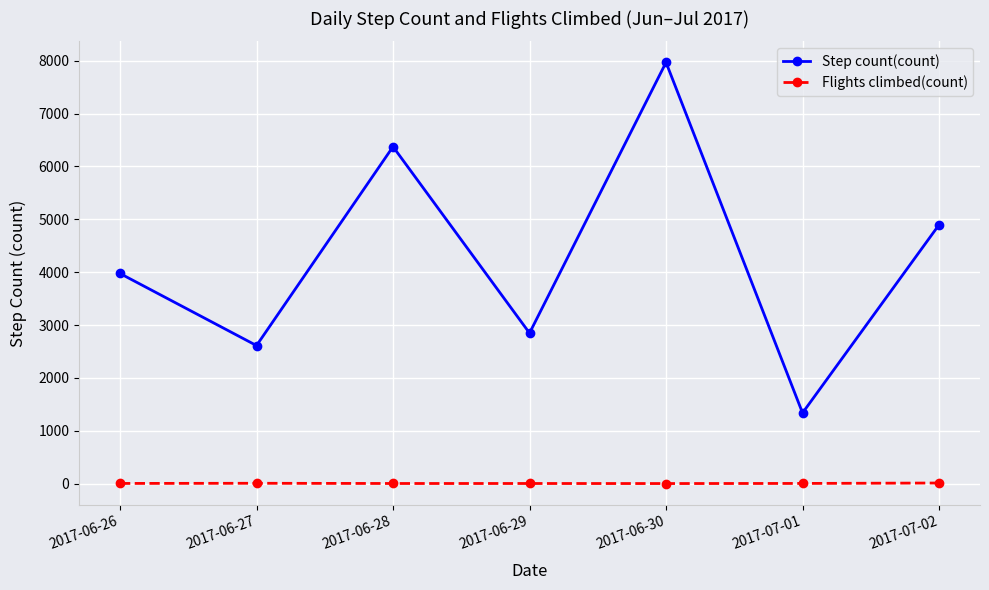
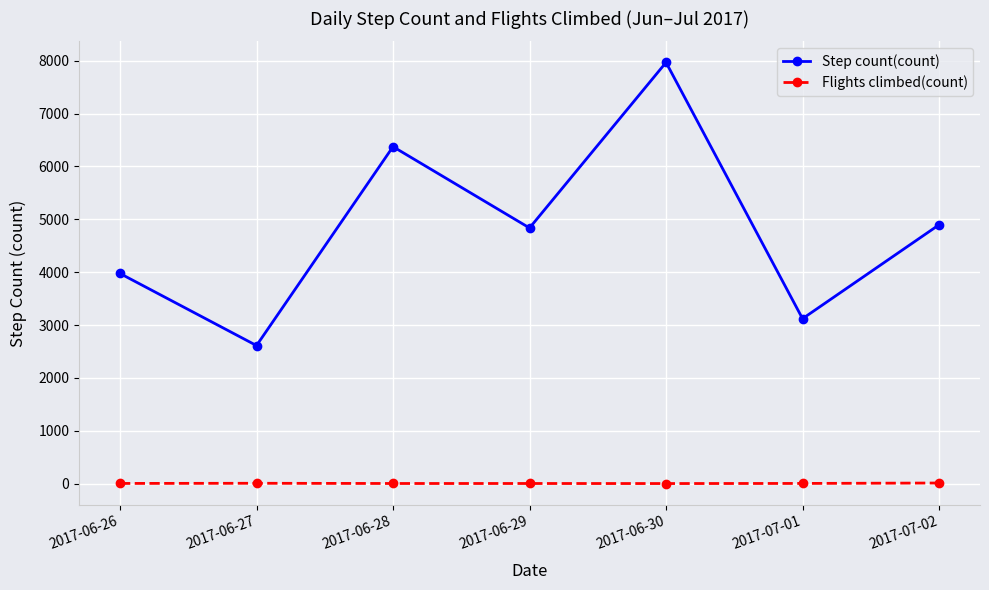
Step count(count), 2017-06-29: 2800 -> 4800
Step count(count), 2017-07-01: 1300 -> 3100
